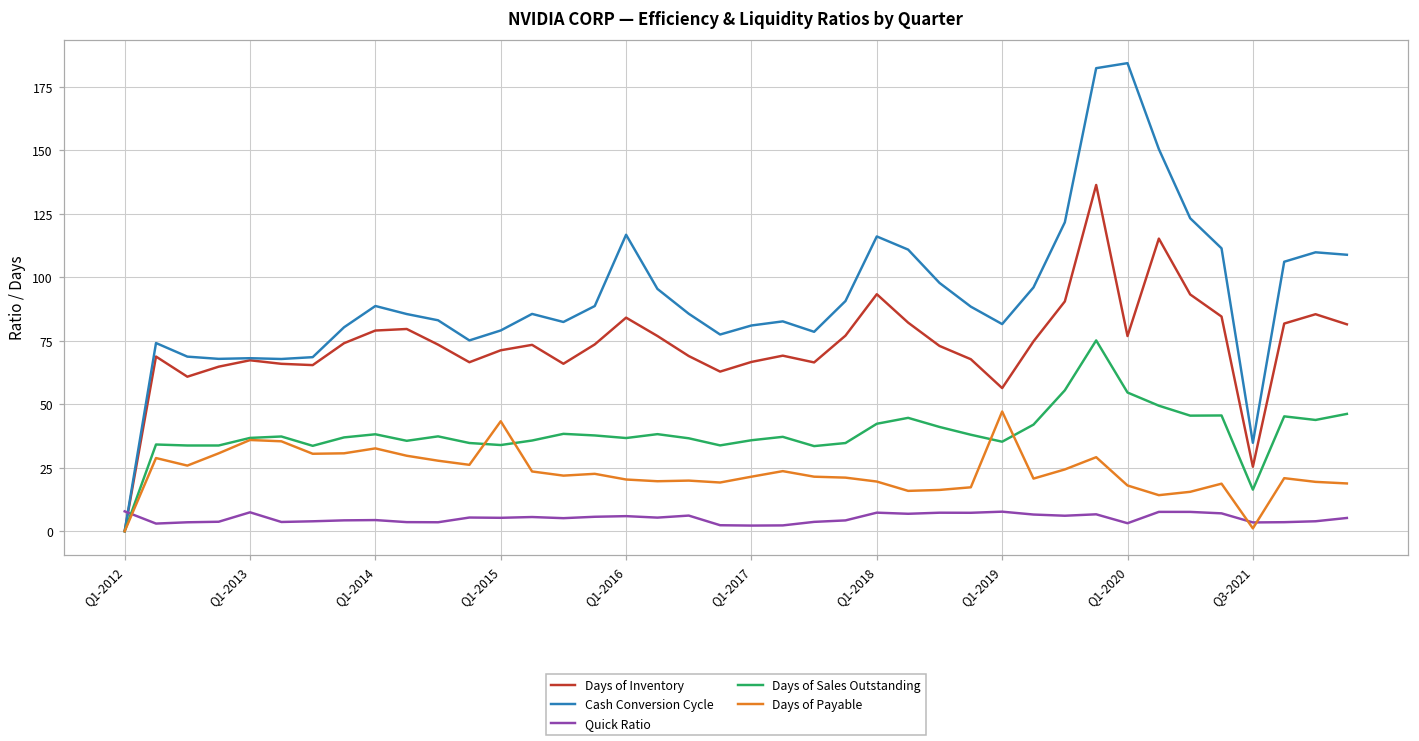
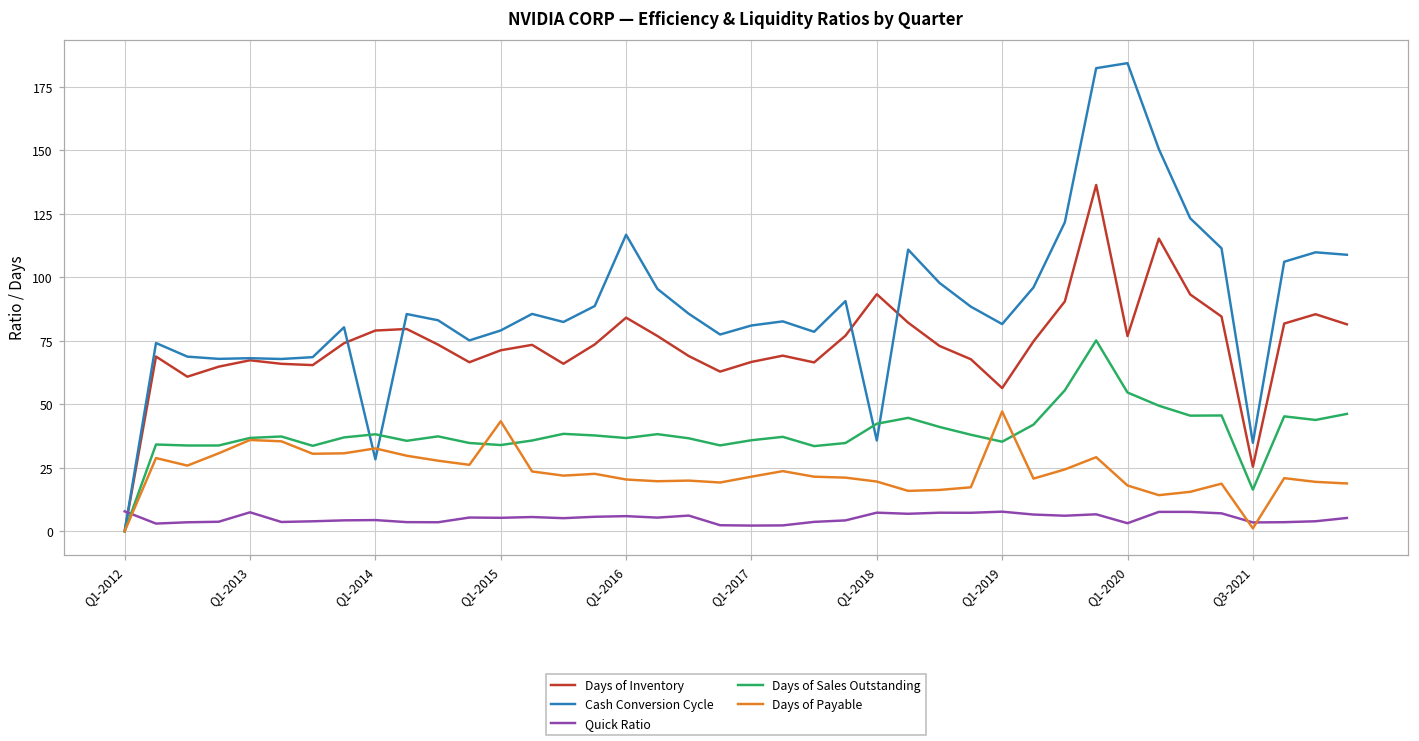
Cash Conversion Cycle, Q1-2014: 89 -> 28
Cash Conversion Cycle, Q1-2018: 116 -> 36
